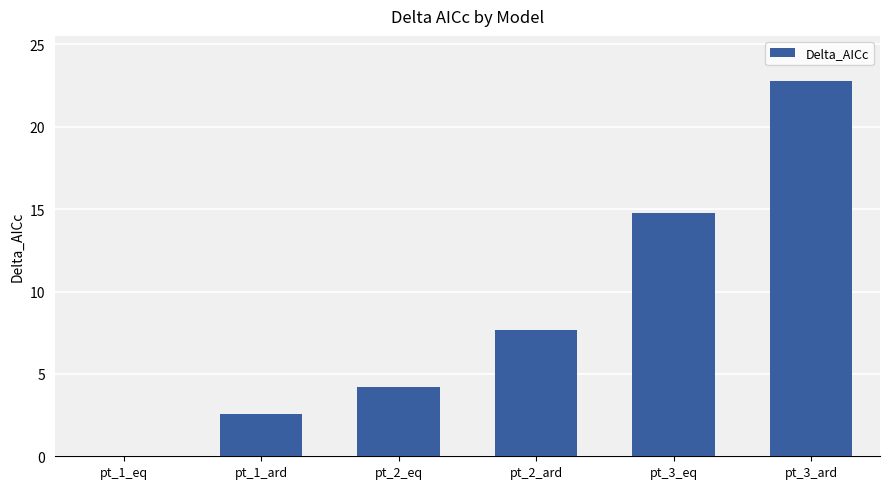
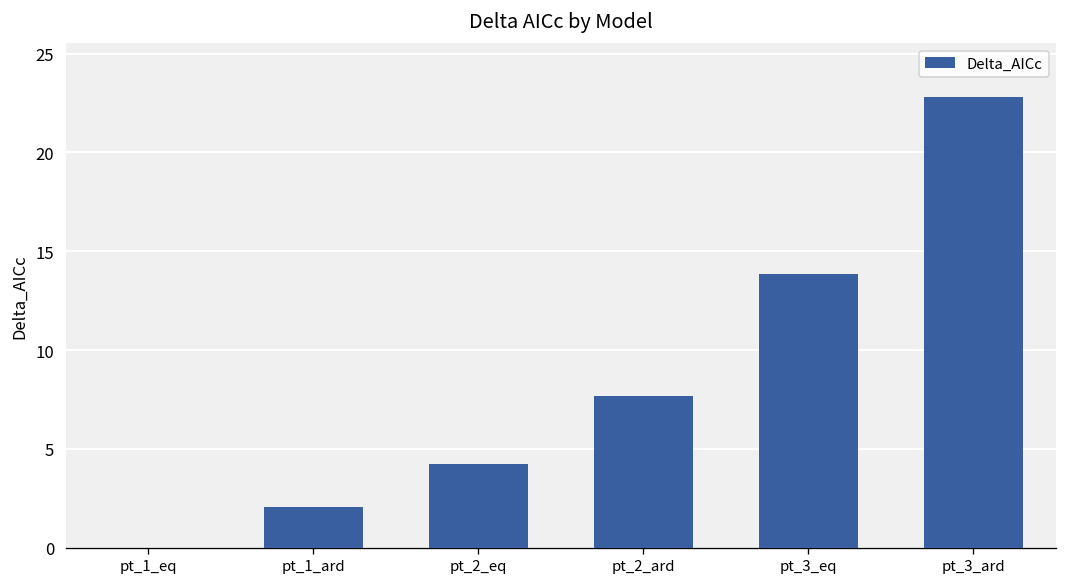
pt_1_ard: 2.6 -> 2.0
pt_3_eq: 14.7 -> 13.8
